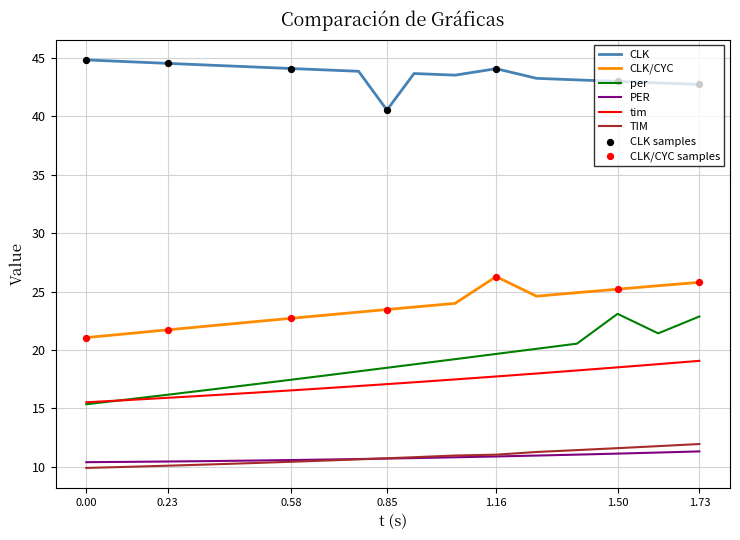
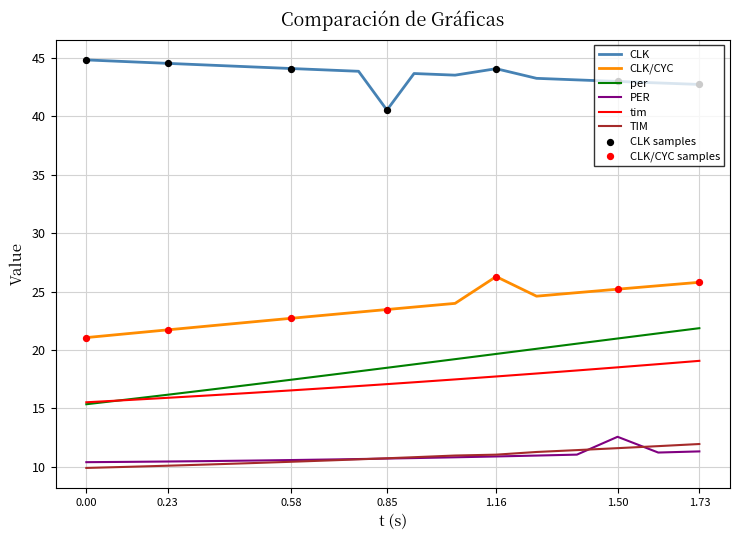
per, 1.50: 23.1 -> 21.0
PER, 1.50: 11.1 -> 12.6
per, 1.73: 22.9 -> 21.9
